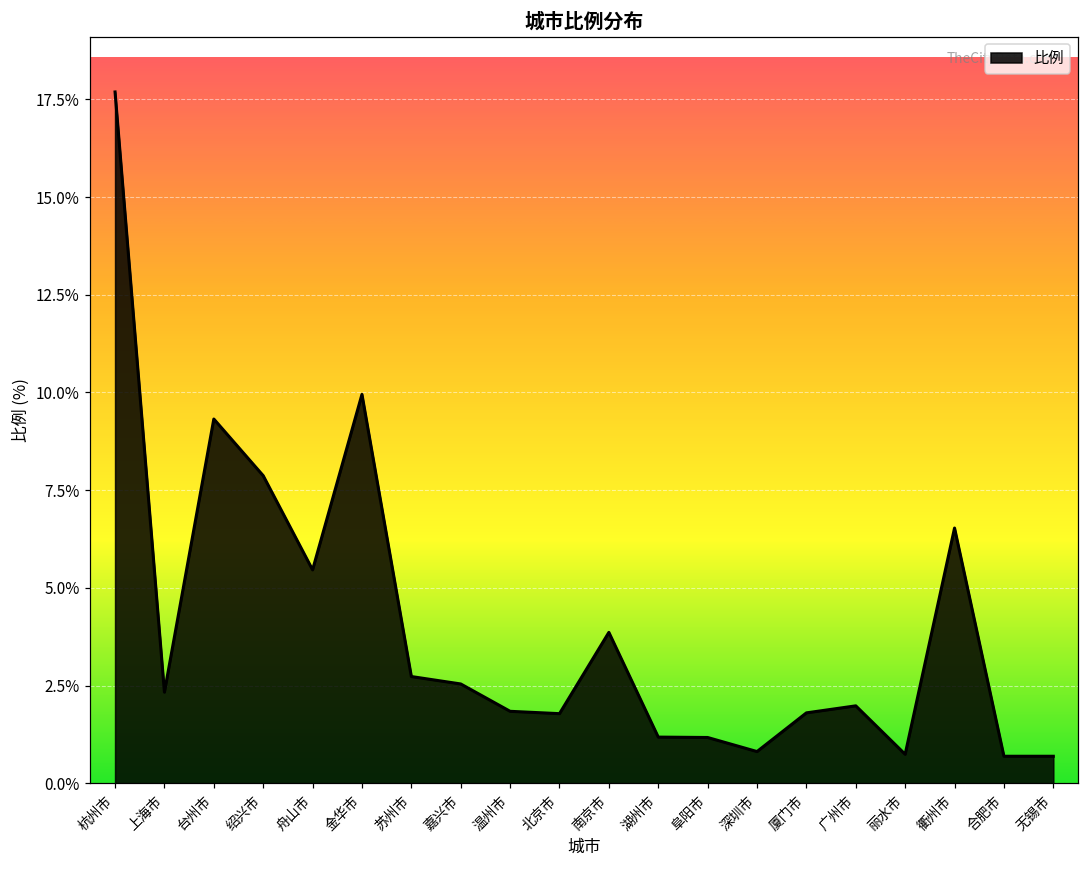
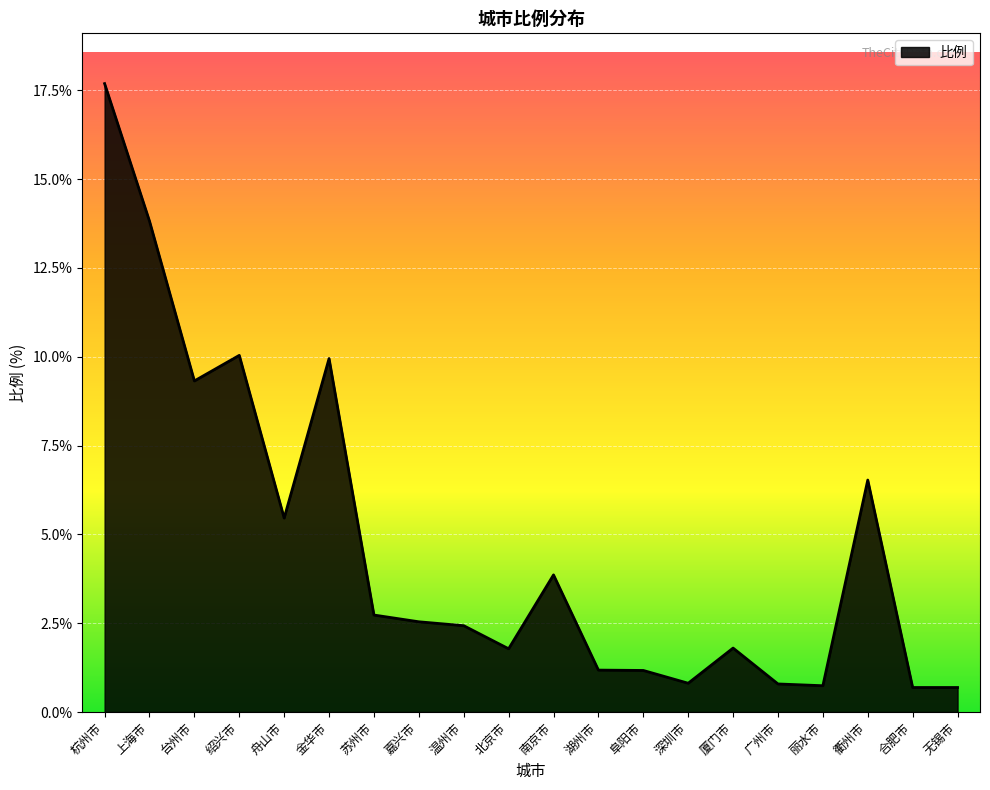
上海市: 2.3% -> 13.8%
绍兴市: 7.9% -> 10.0%
温州市: 1.8% -> 2.4%
广州市: 2.0% -> 0.8%
